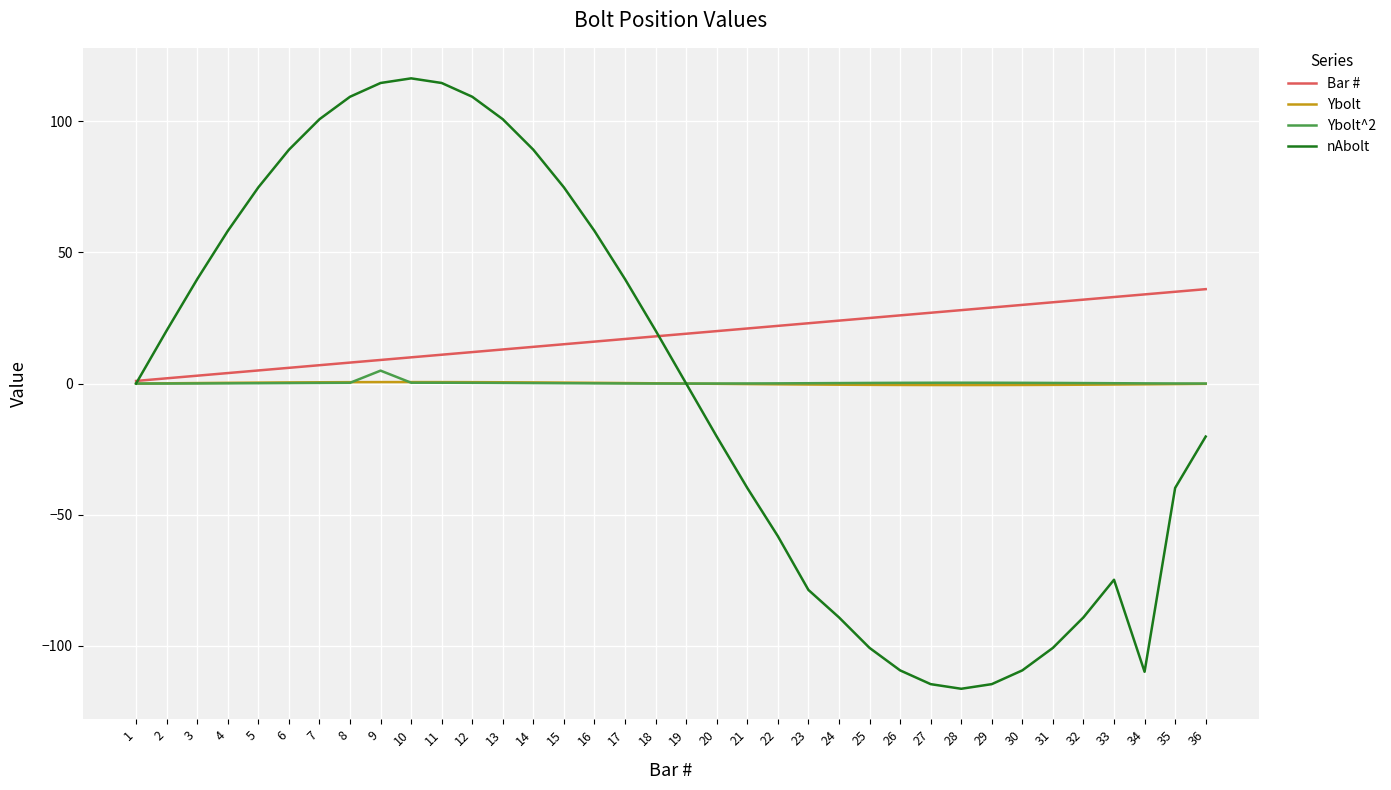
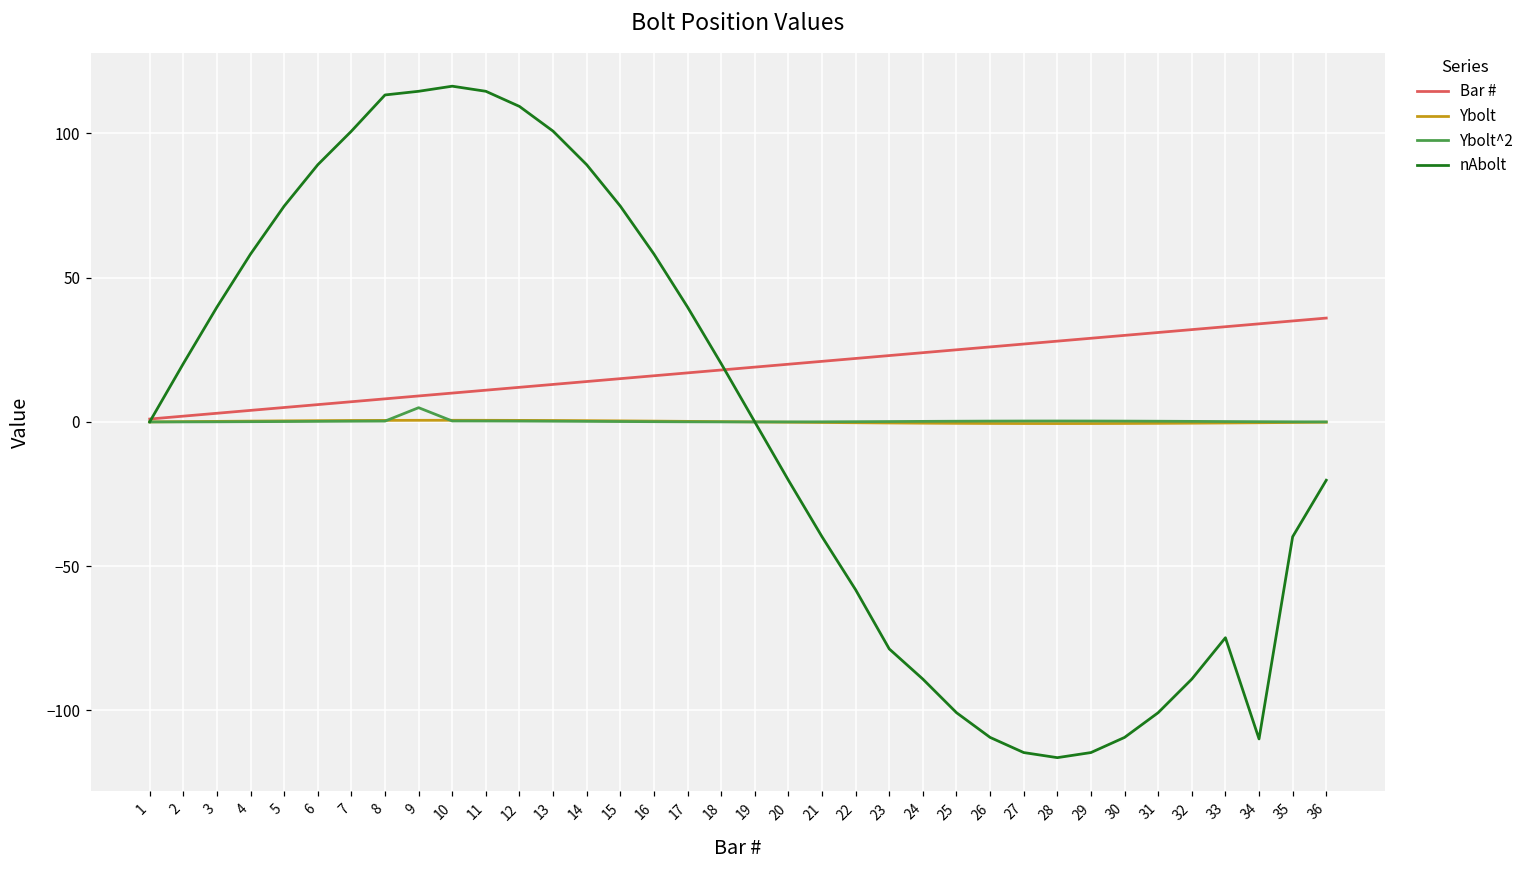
nAbolt, 8: 109 -> 113
